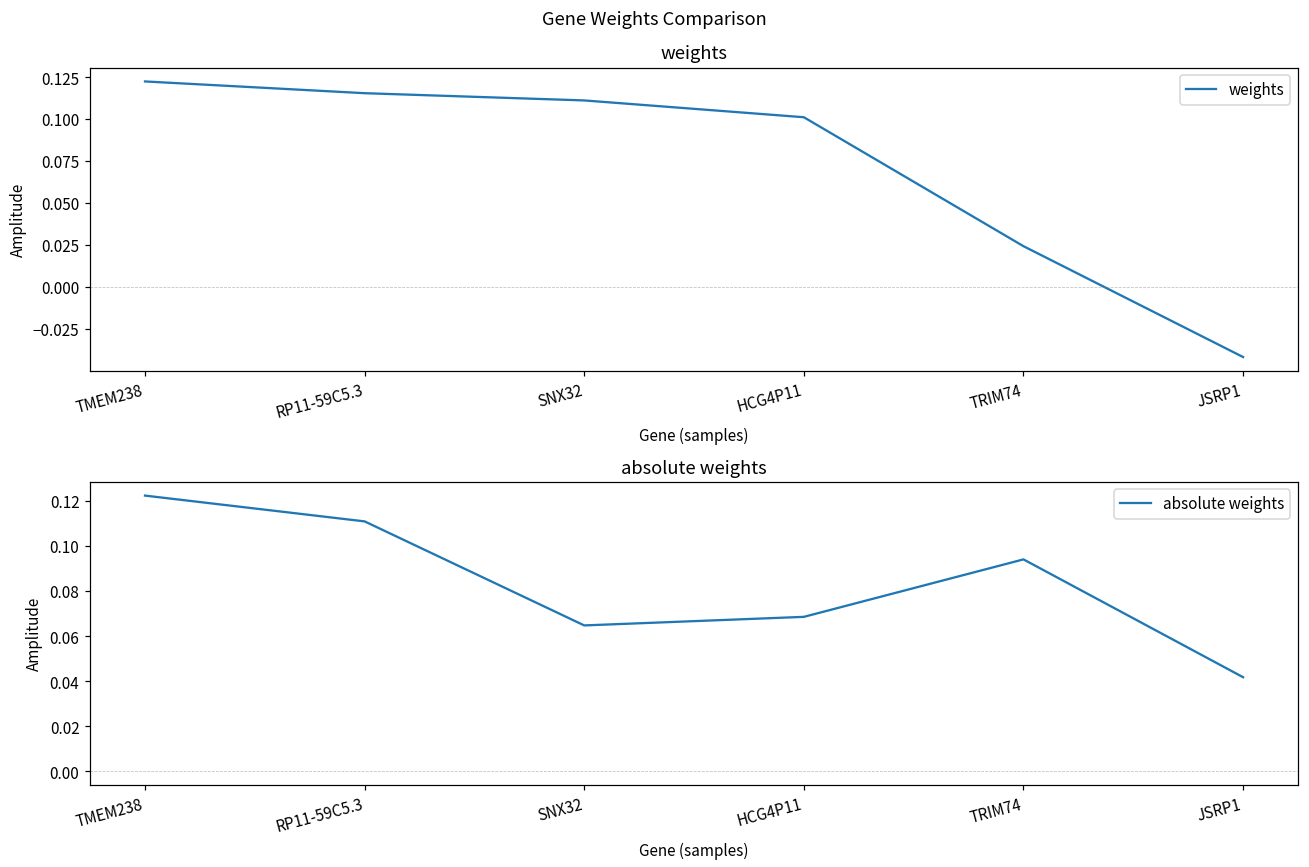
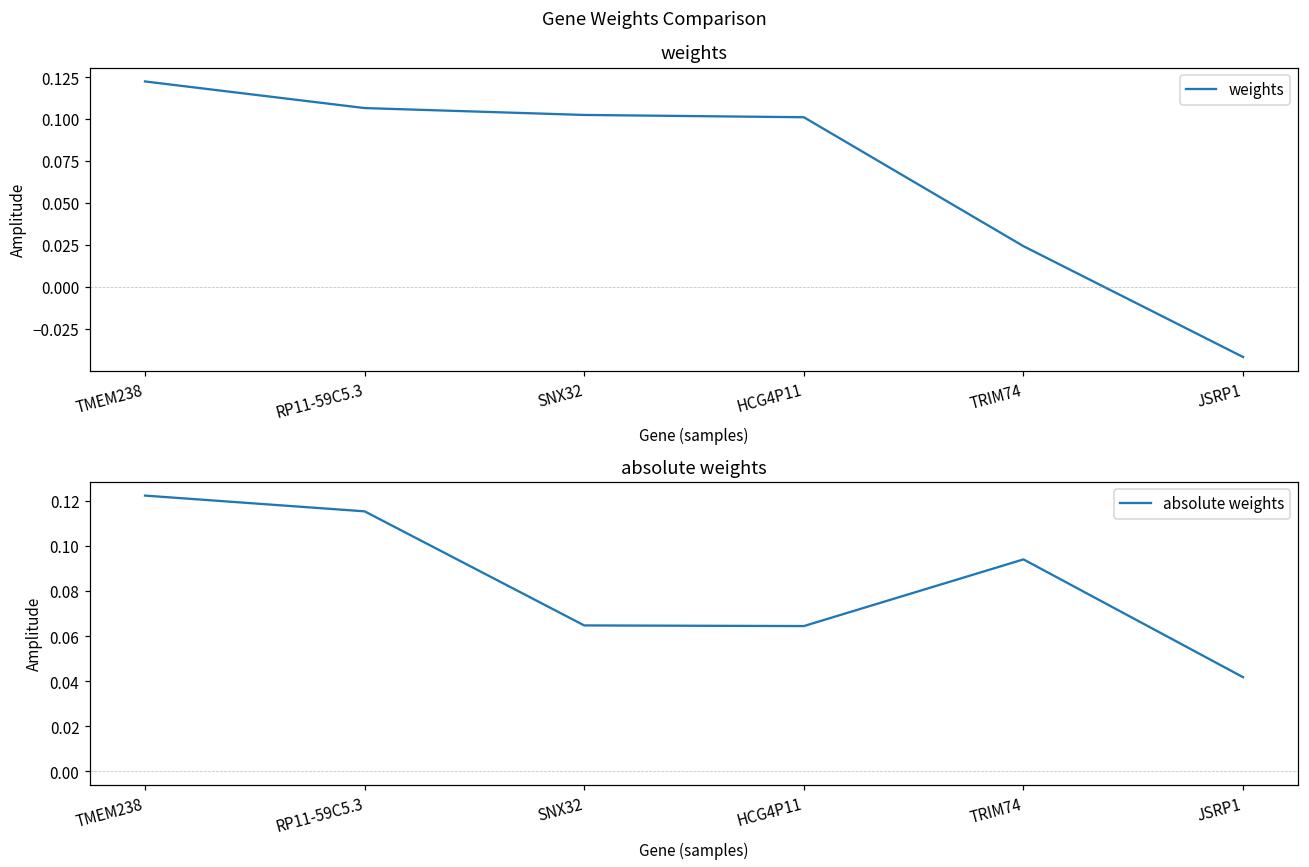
weights, RP11-59C5.3: 0.115 -> 0.107
weights, SNX32: 0.111 -> 0.102
absolute weights, RP11-59C5.3: 0.111 -> 0.115
absolute weights, HCG4P11: 0.069 -> 0.064
